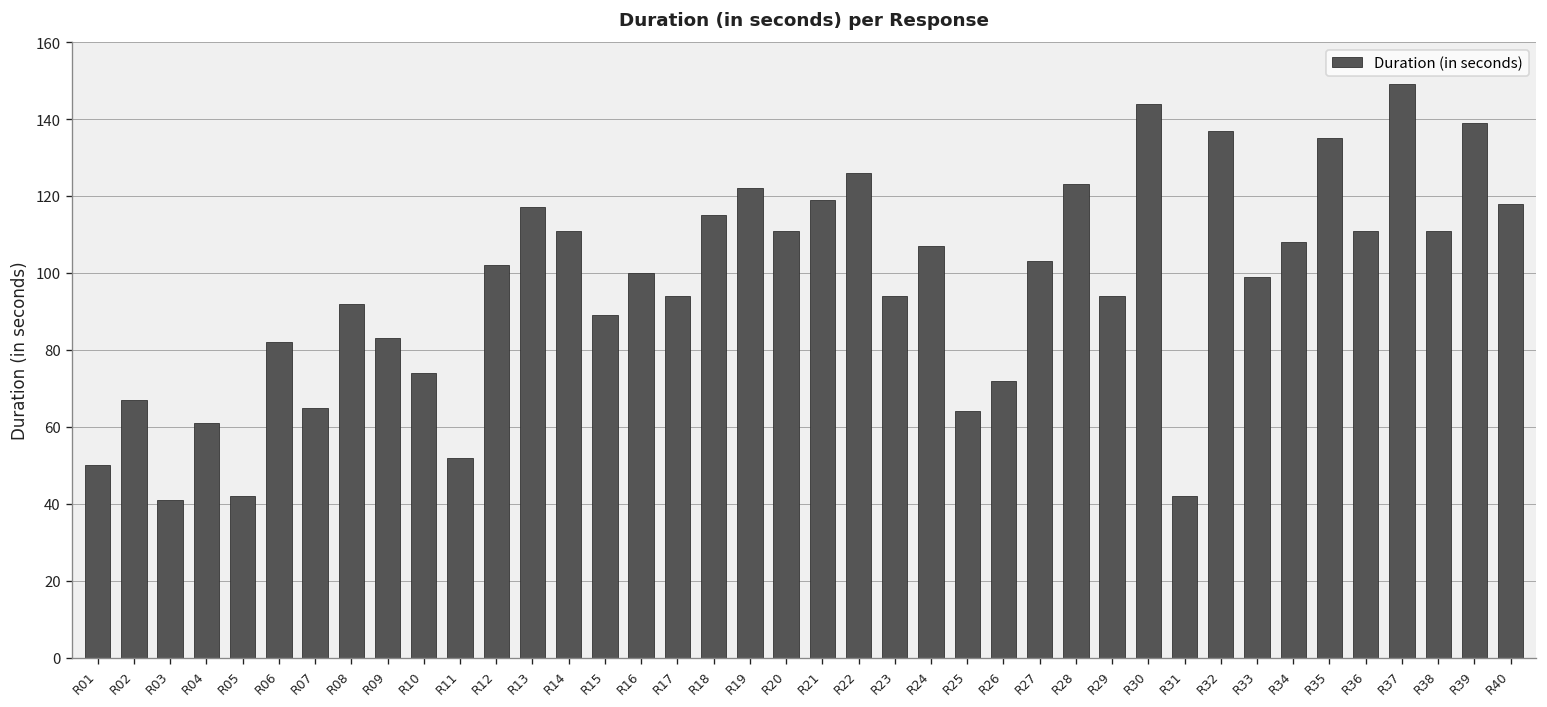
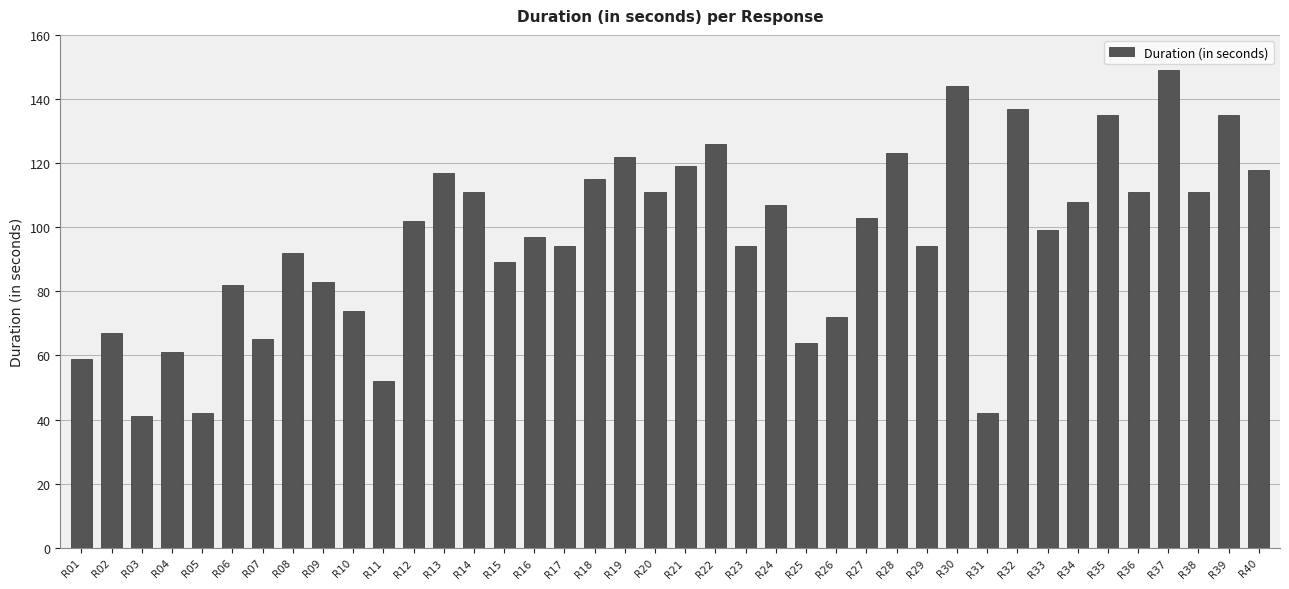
R01: 50 -> 59
R16: 100 -> 97
R39: 139 -> 135
